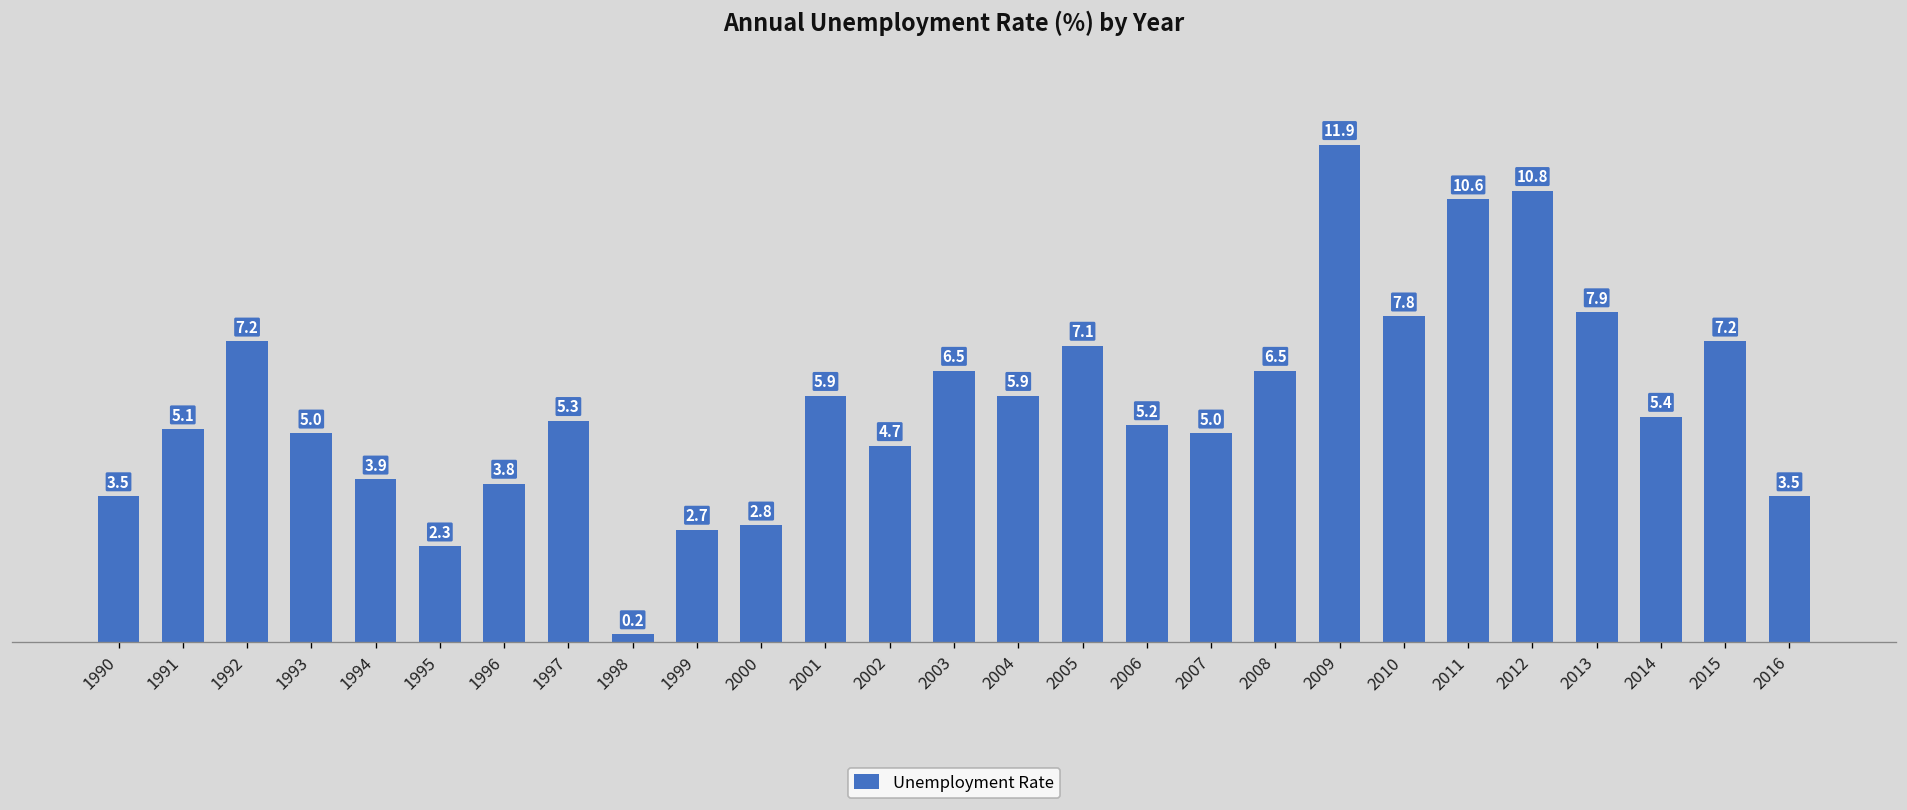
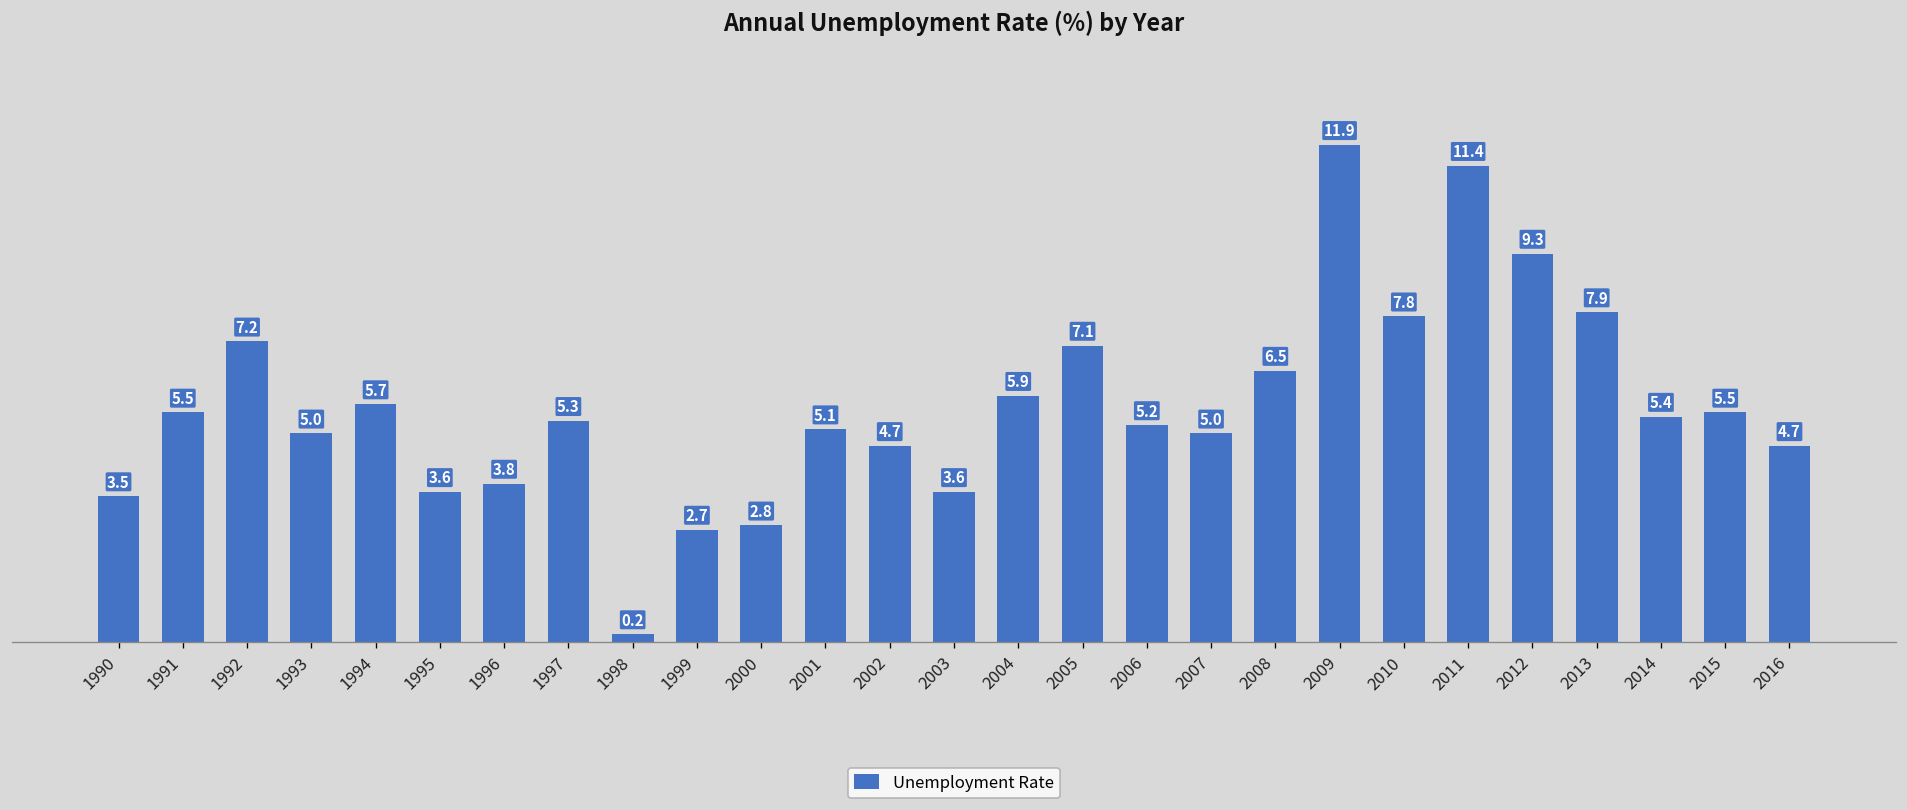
1991: 5.1 -> 5.5
1994: 3.9 -> 5.7
1995: 2.3 -> 3.6
2001: 5.9 -> 5.1
2003: 6.5 -> 3.6
2011: 10.6 -> 11.4
2012: 10.8 -> 9.3
2015: 7.2 -> 5.5
2016: 3.5 -> 4.7
